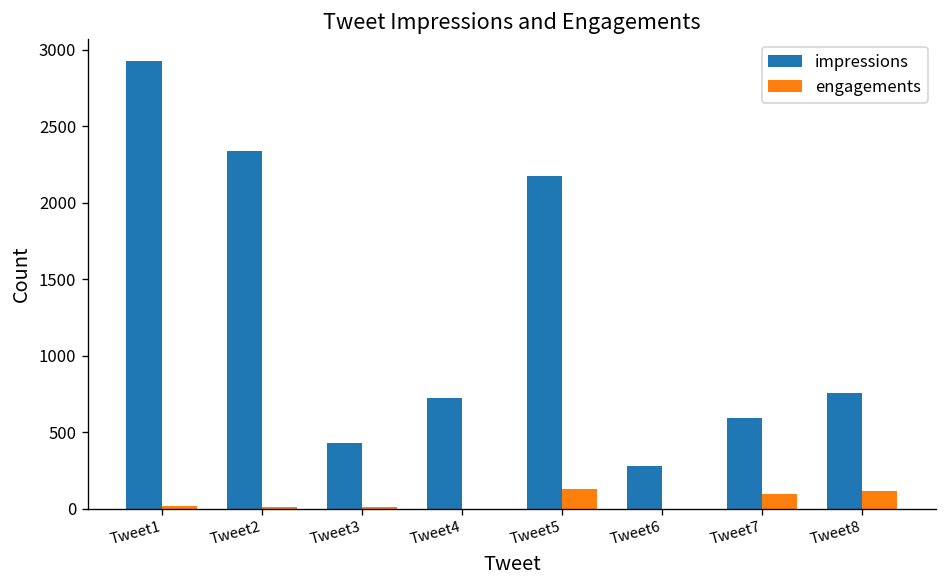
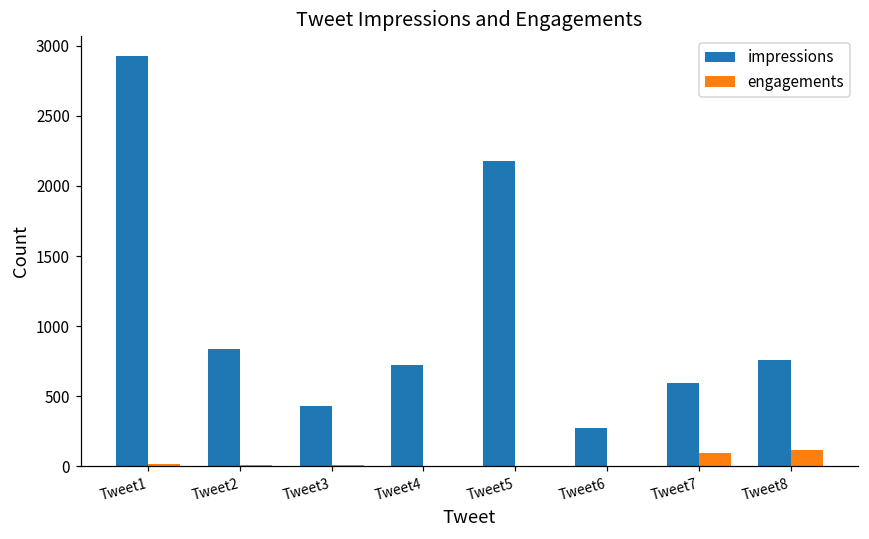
impressions, Tweet2: 2340 -> 840
engagements, Tweet5: 130 -> 0
